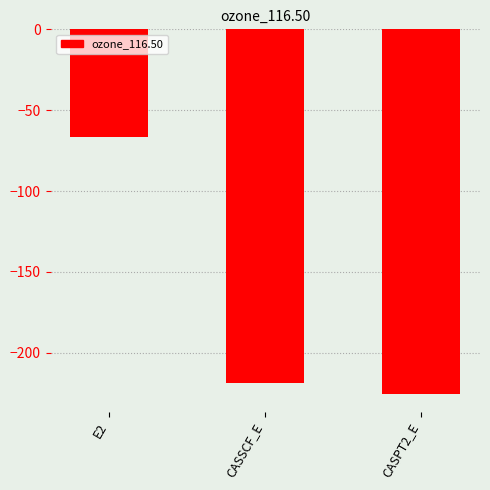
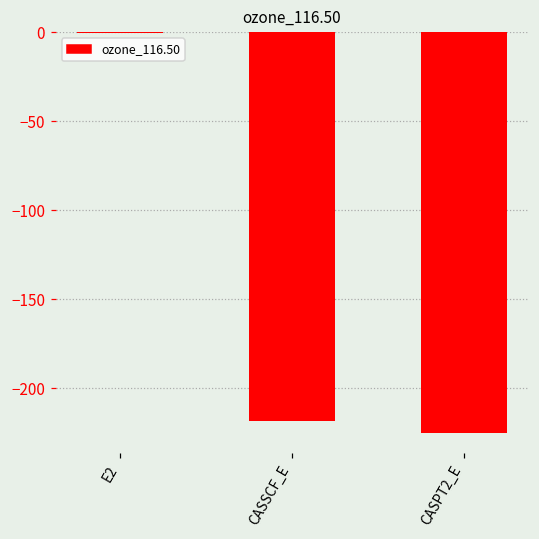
E2: -66 -> -1
